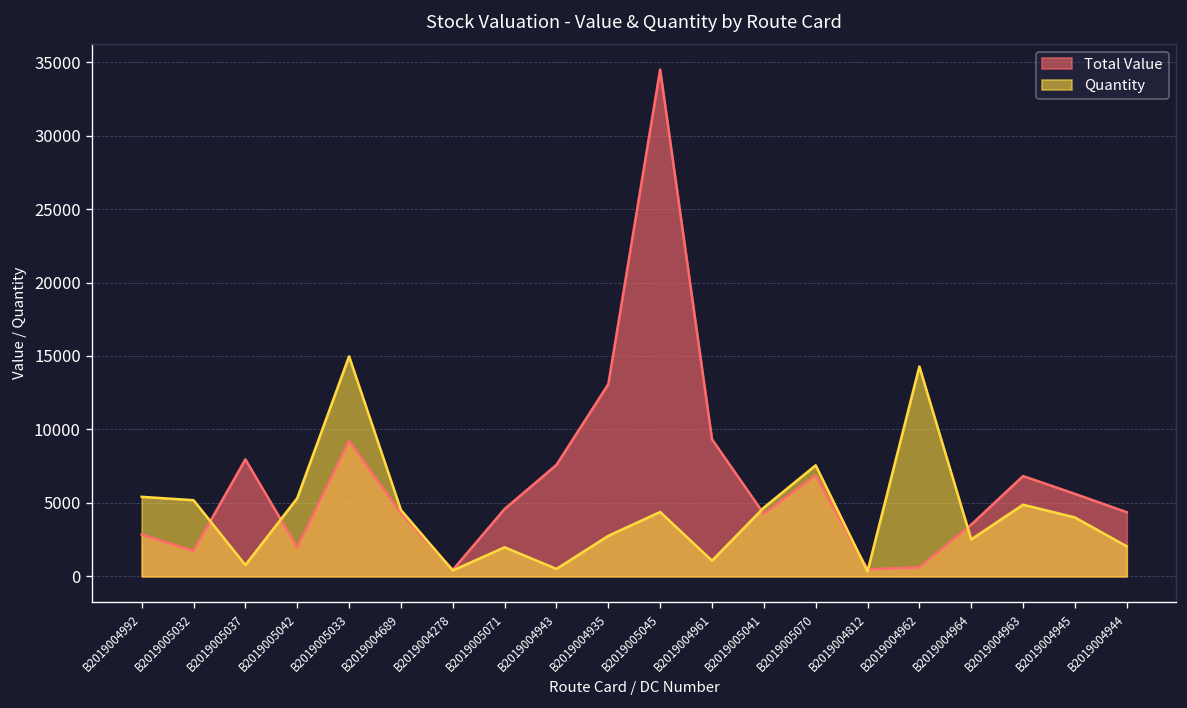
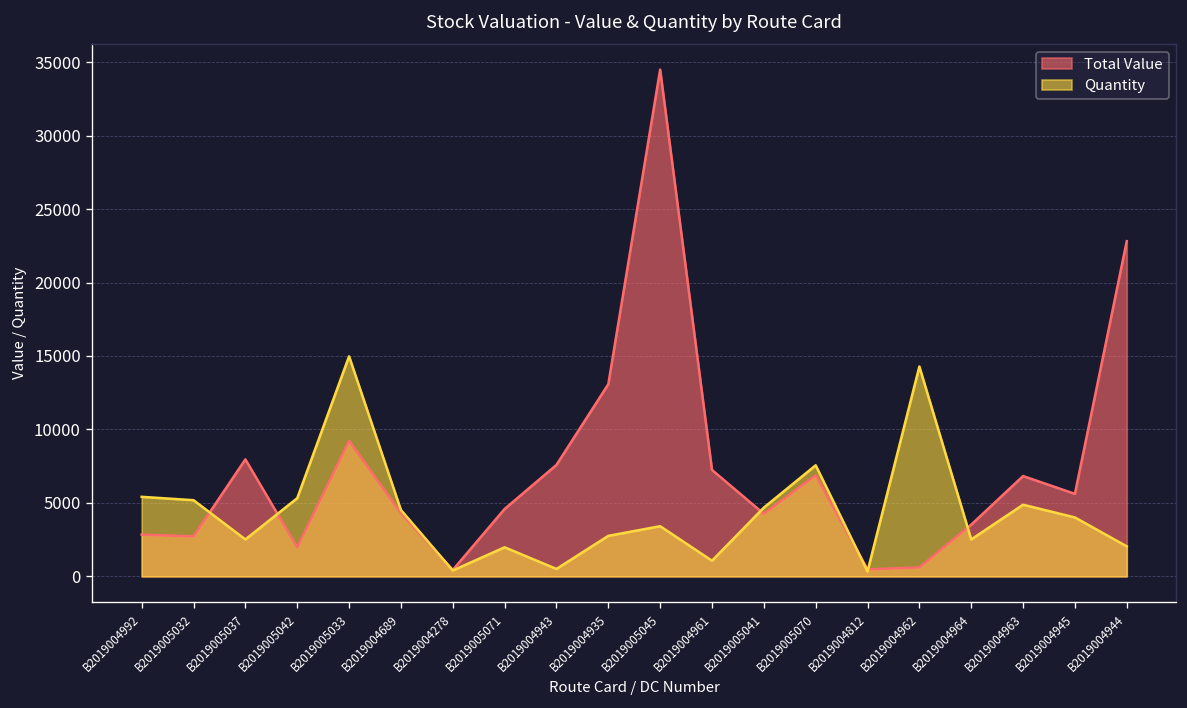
Total Value, B2019005032: 1700 -> 2700
Quantity, B2019005037: 800 -> 2500
Quantity, B2019005045: 4400 -> 3400
Total Value, B2019004961: 9300 -> 7200
Total Value, B2019004944: 4400 -> 22800
